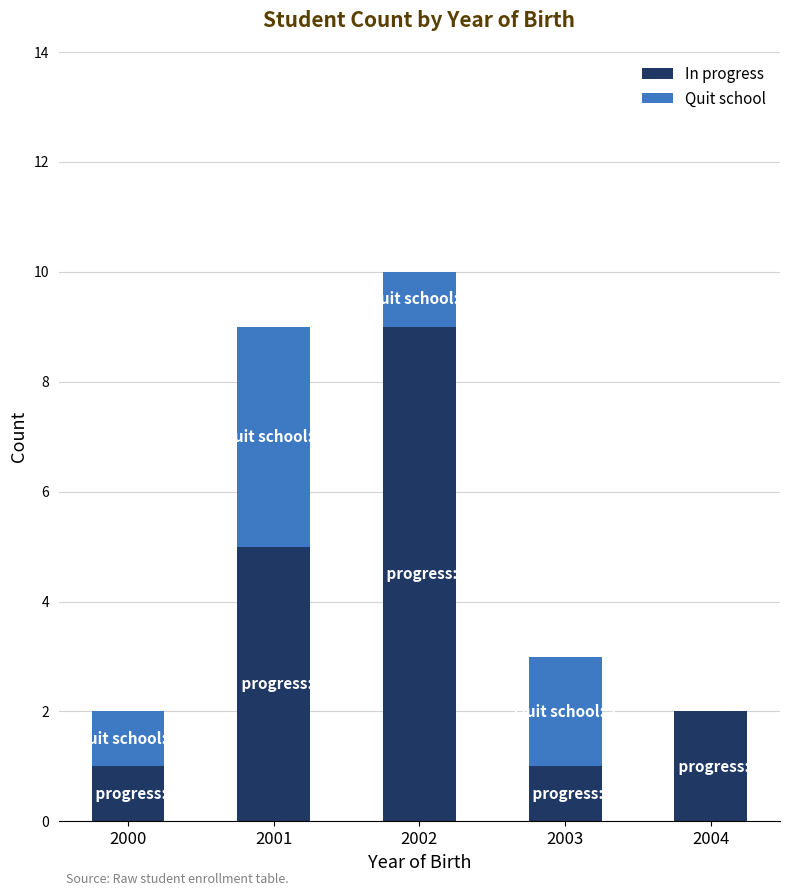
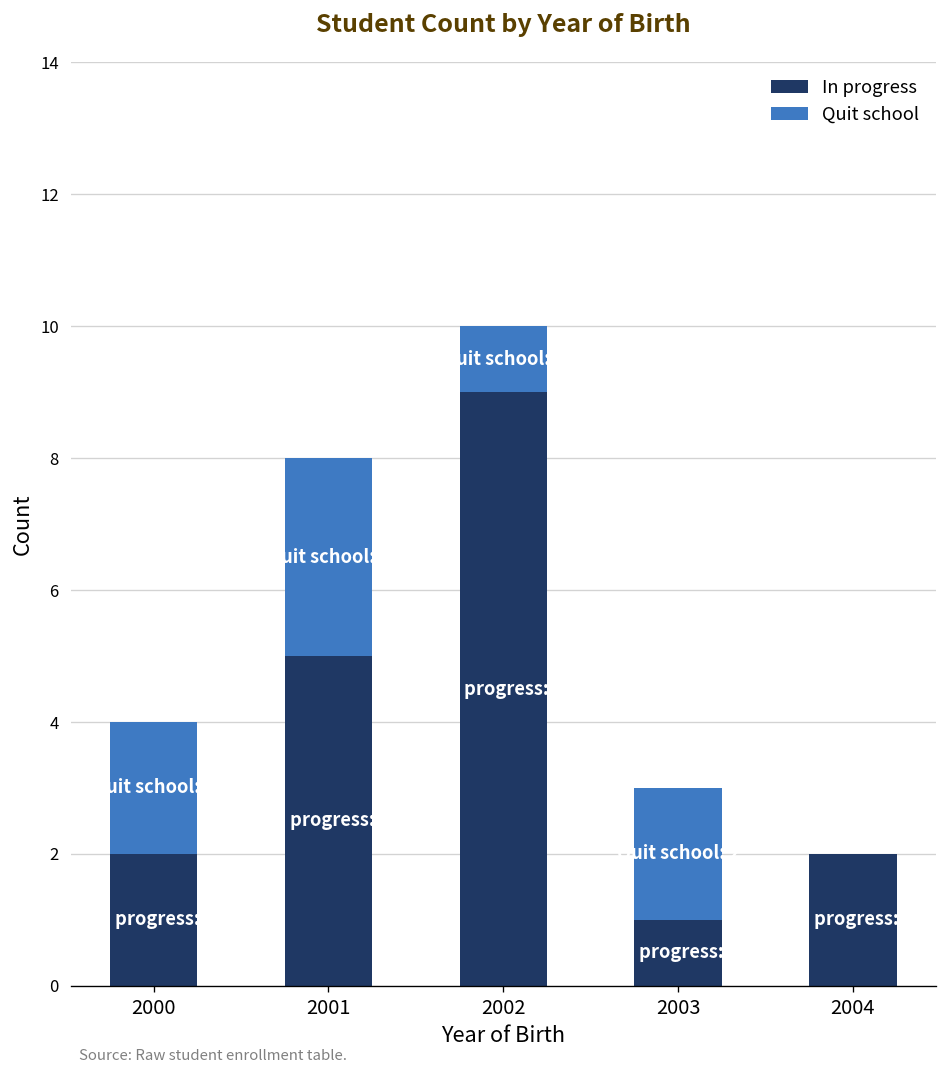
In progress, 2000: 1 -> 2
Quit school, 2000: 1 -> 2
Quit school, 2001: 4 -> 3
